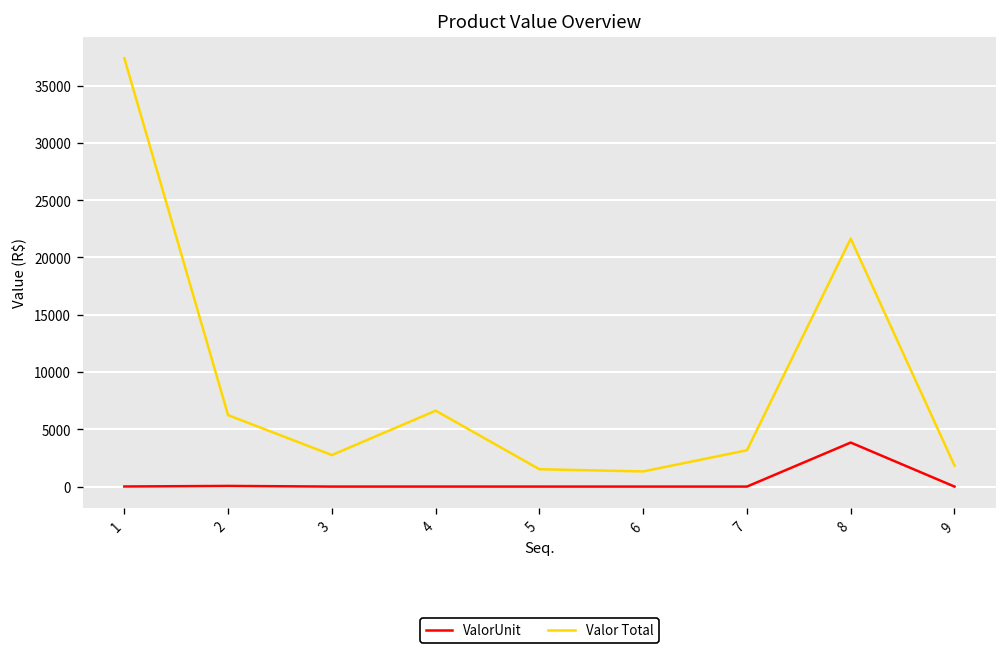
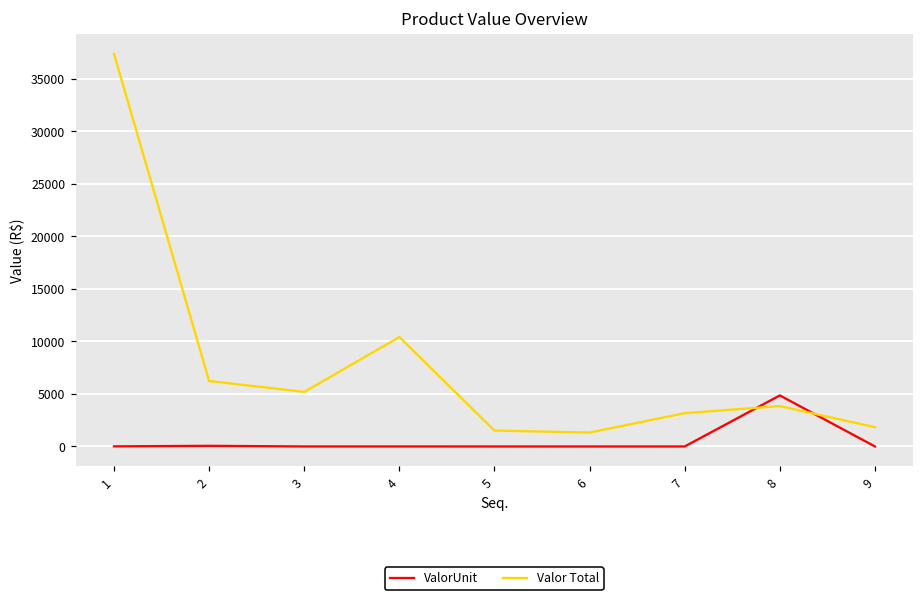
Valor Total, 3: 3000 -> 5000
Valor Total, 4: 7000 -> 10000
ValorUnit, 8: 4000 -> 5000
Valor Total, 8: 22000 -> 4000
